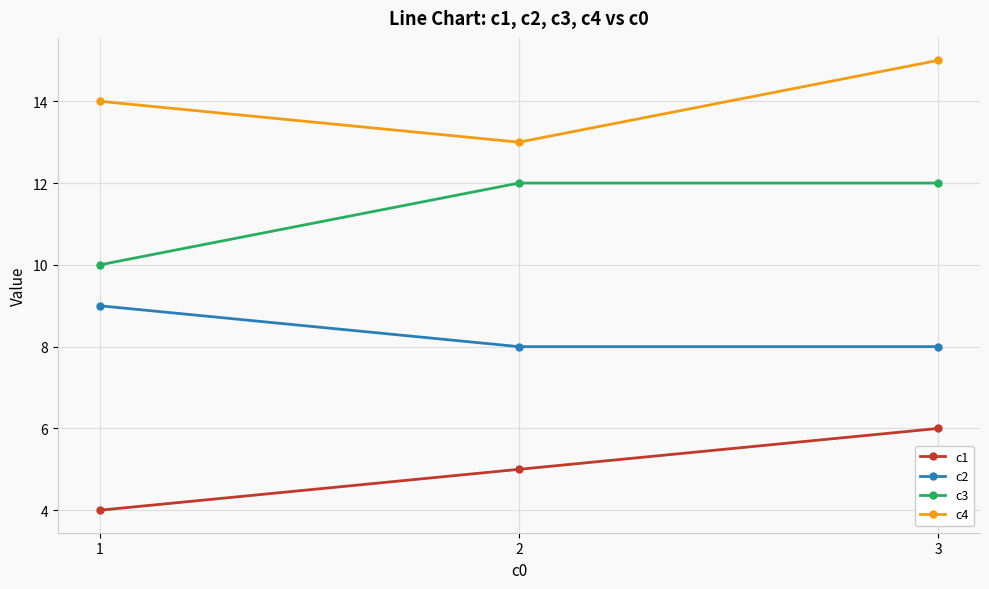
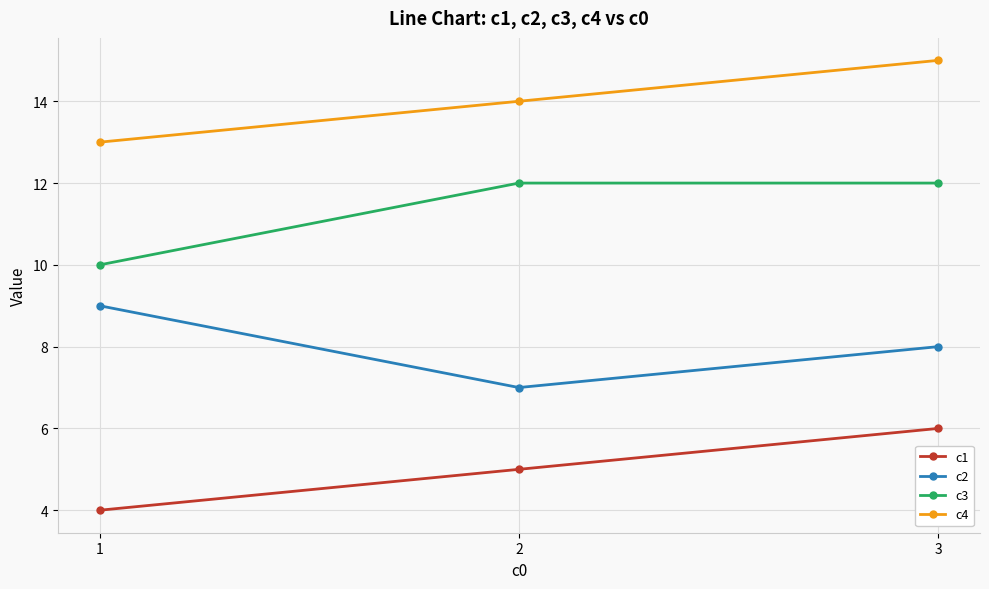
c4, 1: 14 -> 13
c2, 2: 8 -> 7
c4, 2: 13 -> 14
